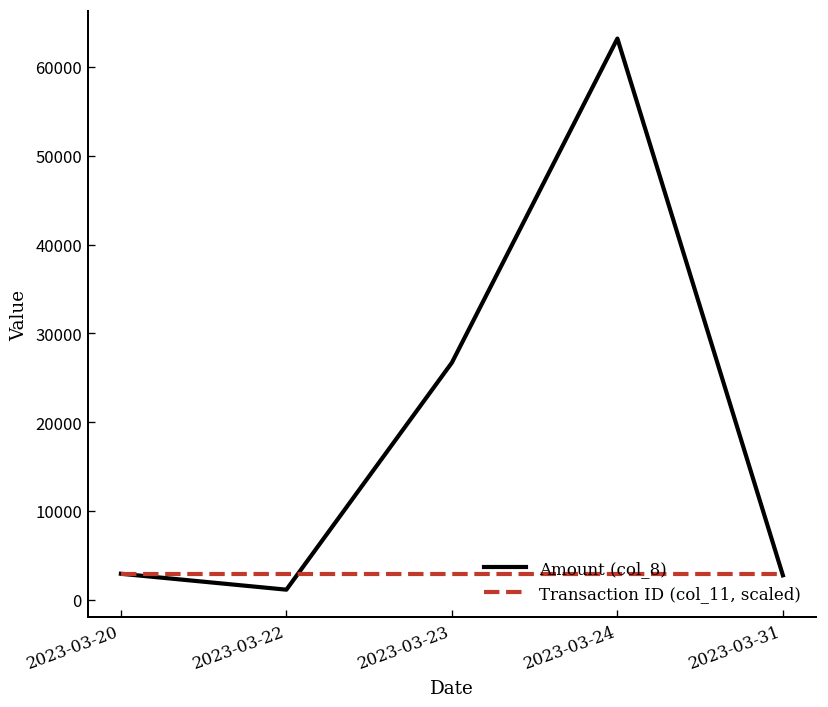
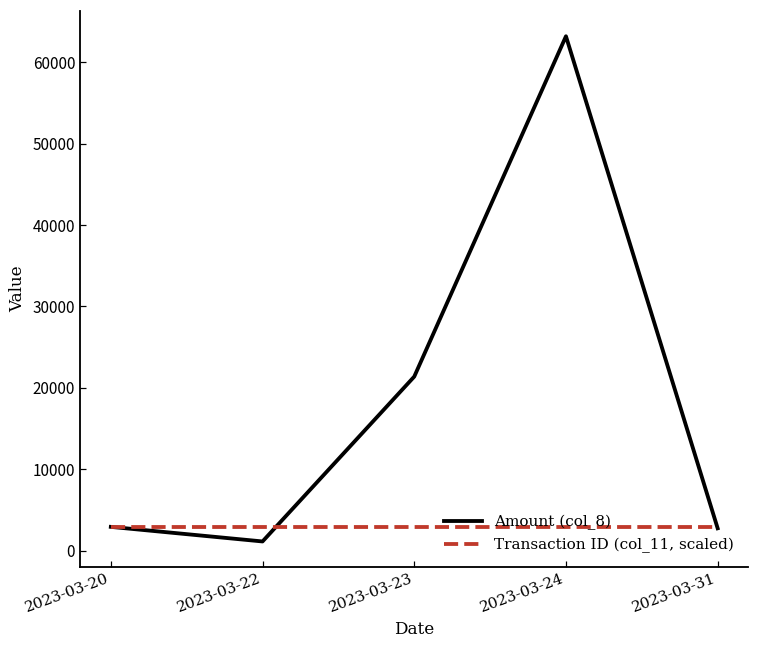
Amount (col_8), 2023-03-23: 27000 -> 21000
